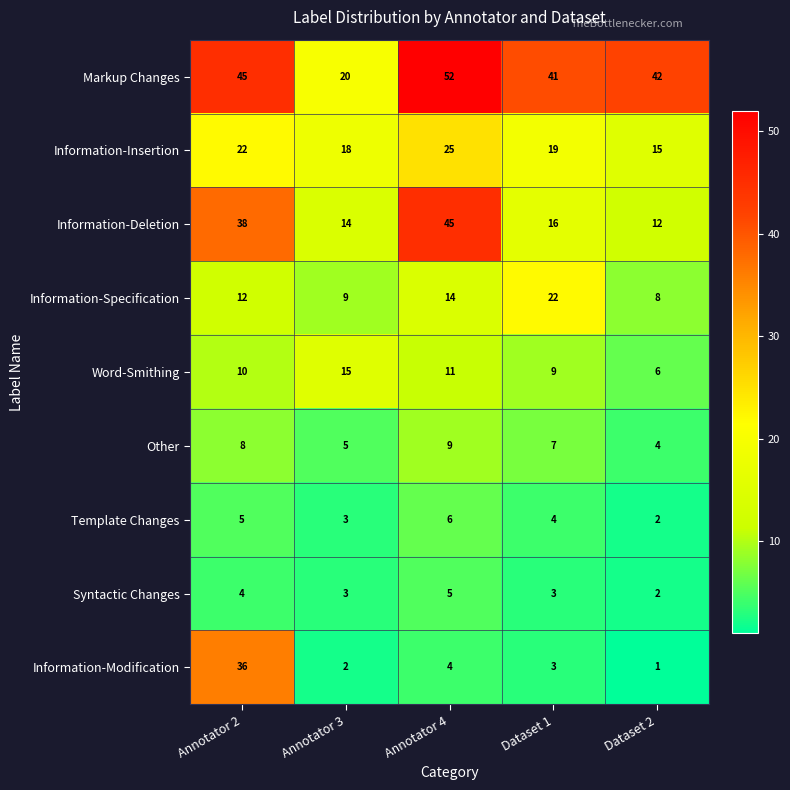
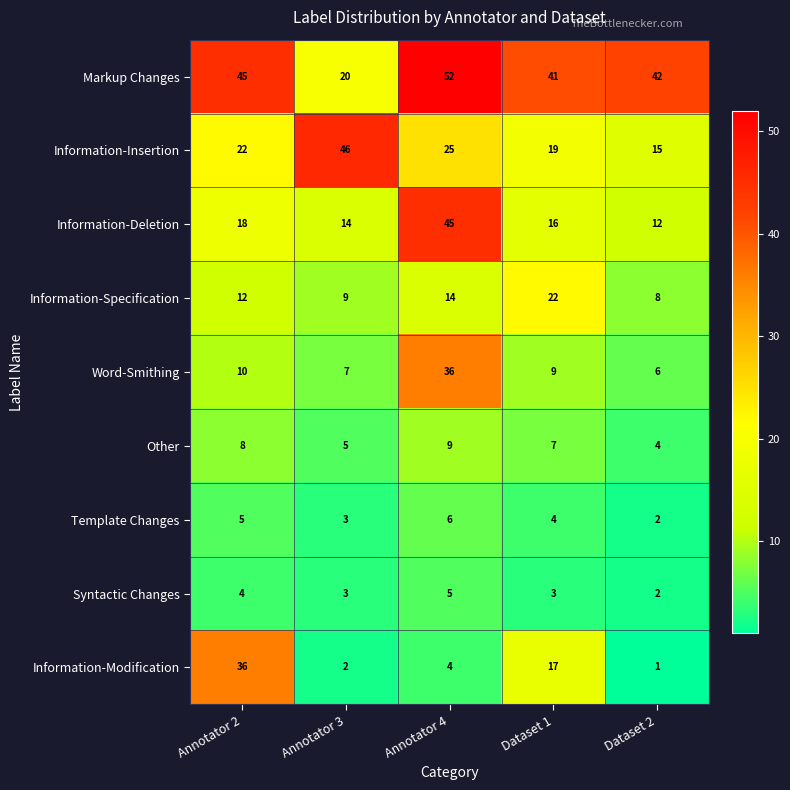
Information-Insertion, Annotator 3: 18 -> 46
Information-Deletion, Annotator 2: 38 -> 18
Word-Smithing, Annotator 3: 15 -> 7
Word-Smithing, Annotator 4: 11 -> 36
Information-Modification, Dataset 1: 3 -> 17
